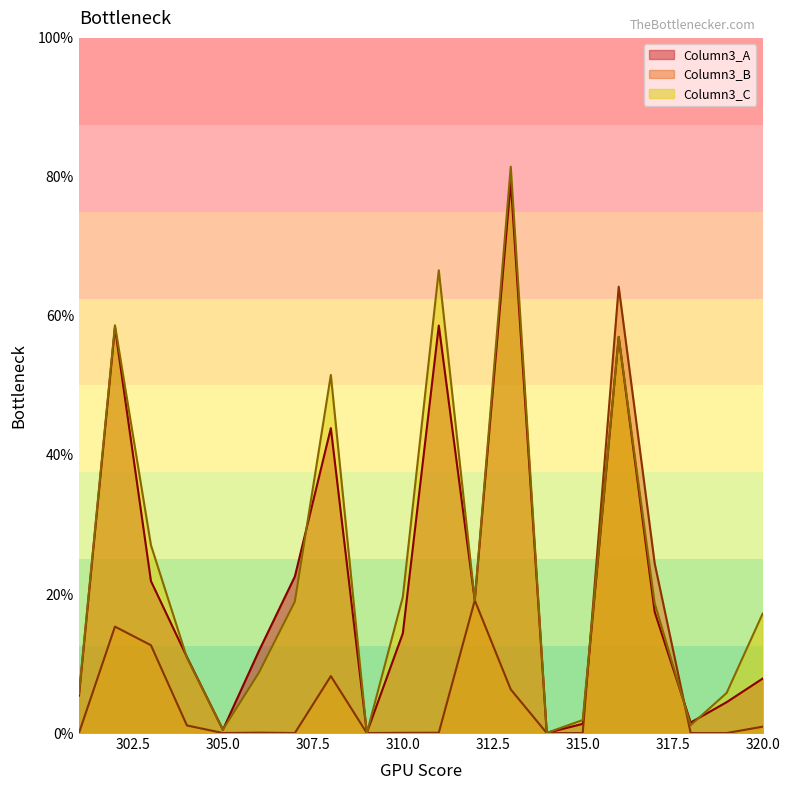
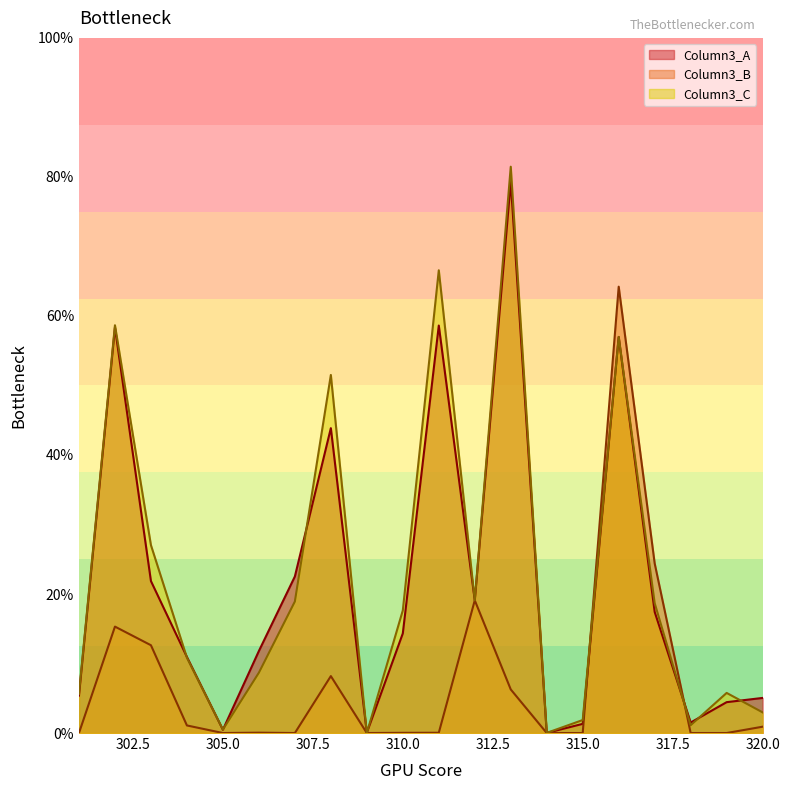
Column3_C, 310.0: 20% -> 18%
Column3_A, 320.0: 8% -> 5%
Column3_C, 320.0: 17% -> 3%
